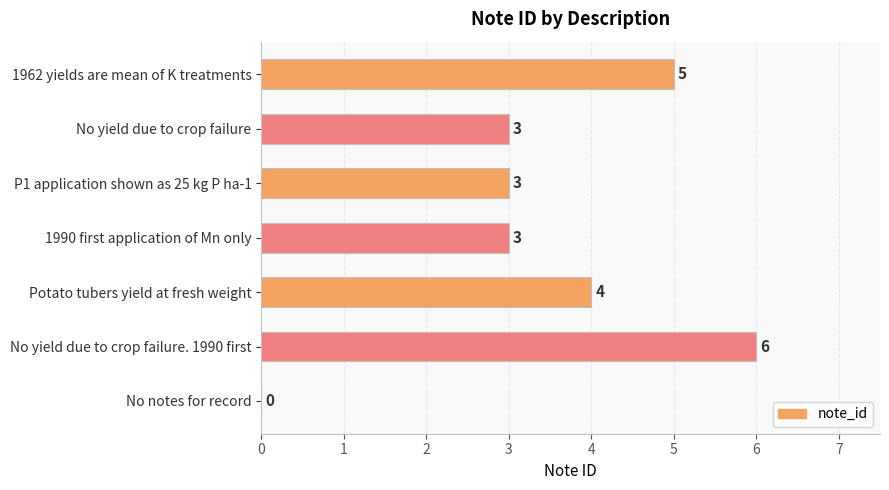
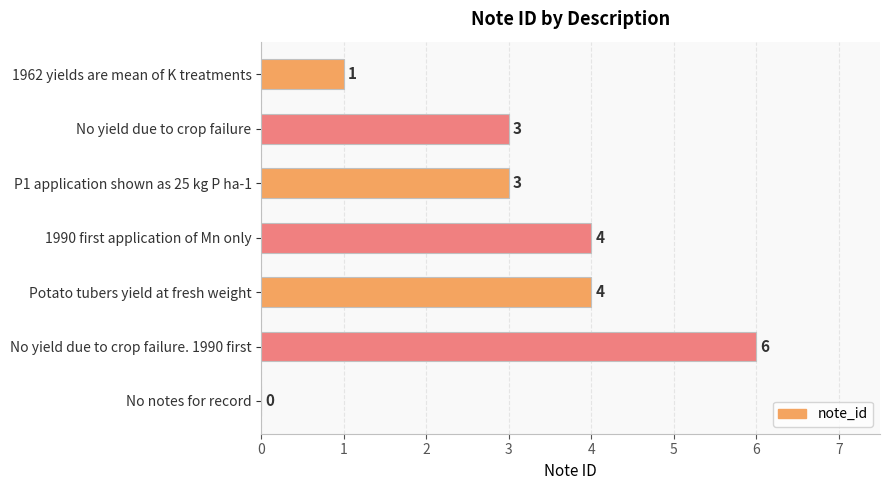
1962 yields are mean of K treatments: 5 -> 1
1990 first application of Mn only: 3 -> 4
